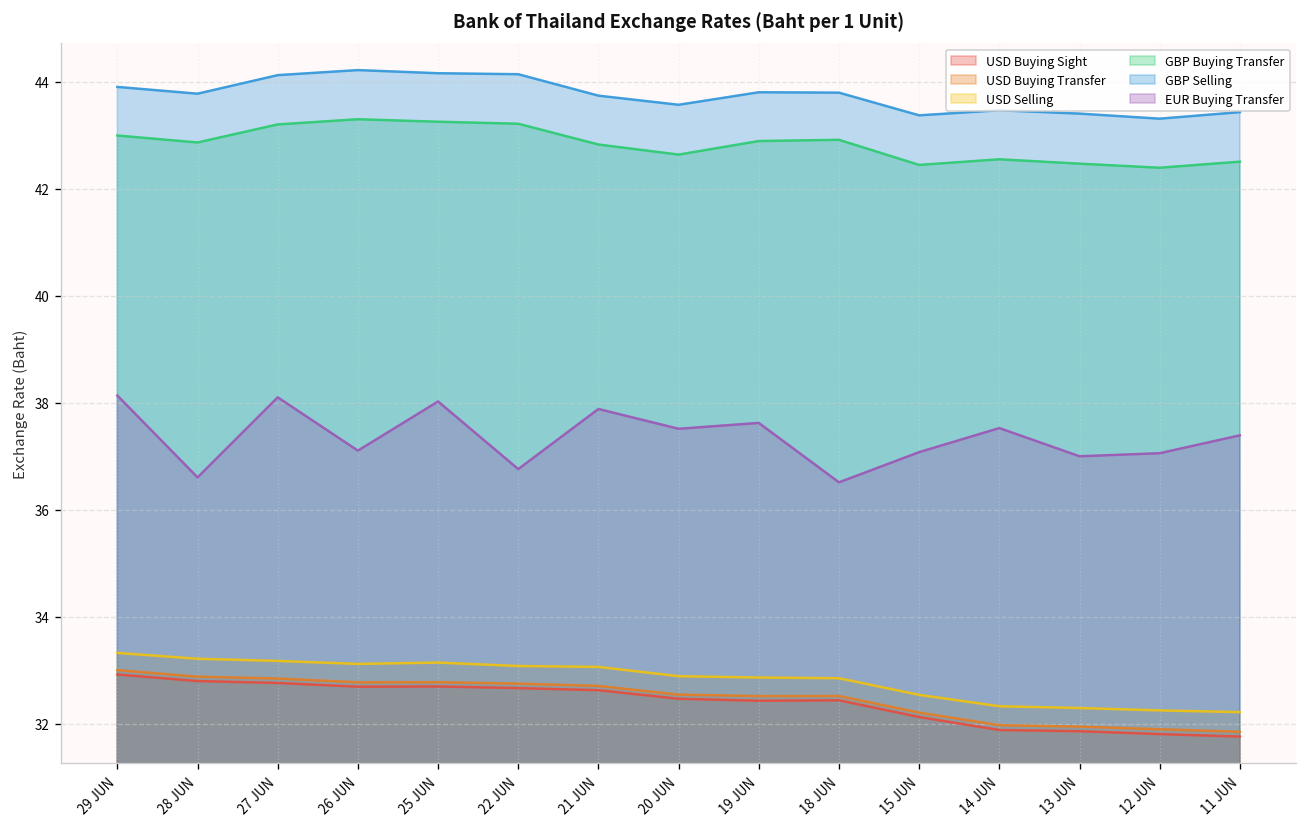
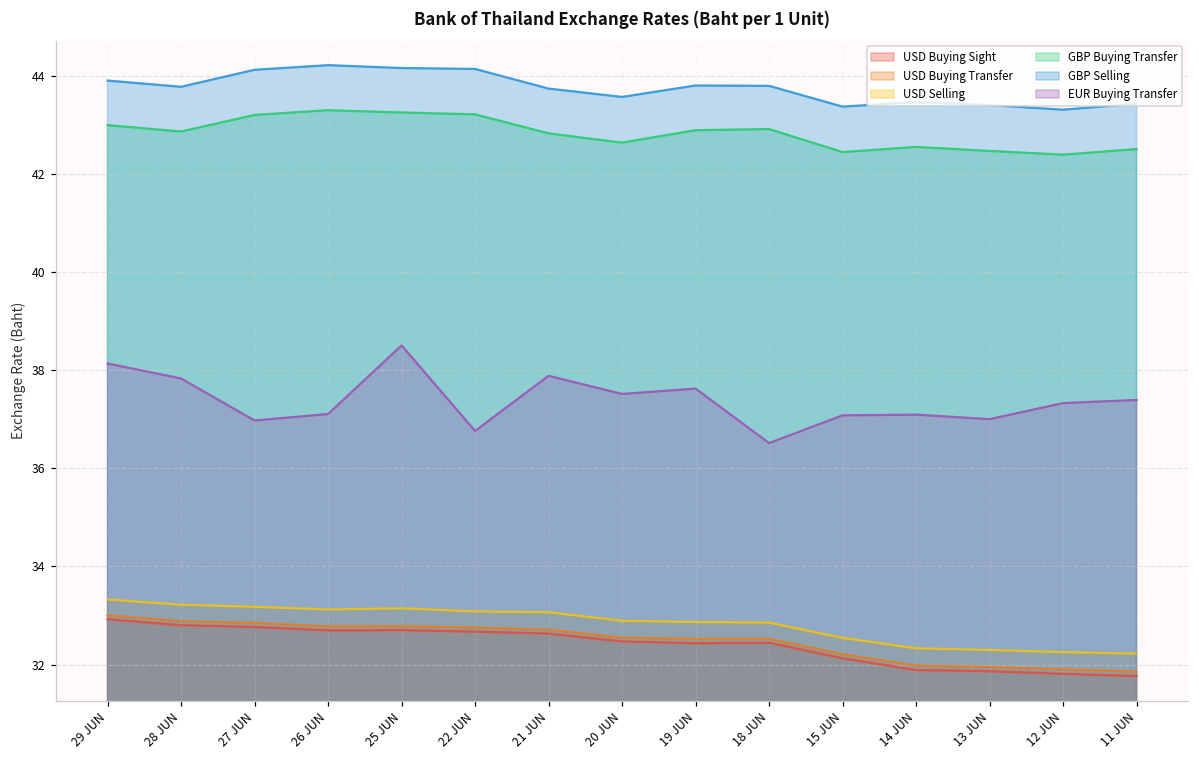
EUR Buying Transfer, 28 JUN: 36.6 -> 37.8
EUR Buying Transfer, 27 JUN: 38.1 -> 37.0
EUR Buying Transfer, 25 JUN: 38.0 -> 38.5
EUR Buying Transfer, 14 JUN: 37.5 -> 37.1
EUR Buying Transfer, 12 JUN: 37.1 -> 37.3
